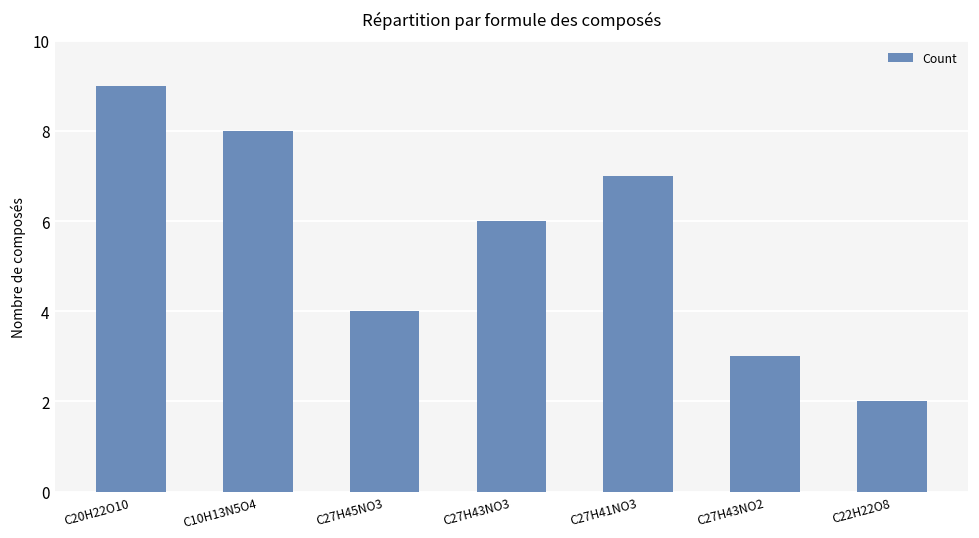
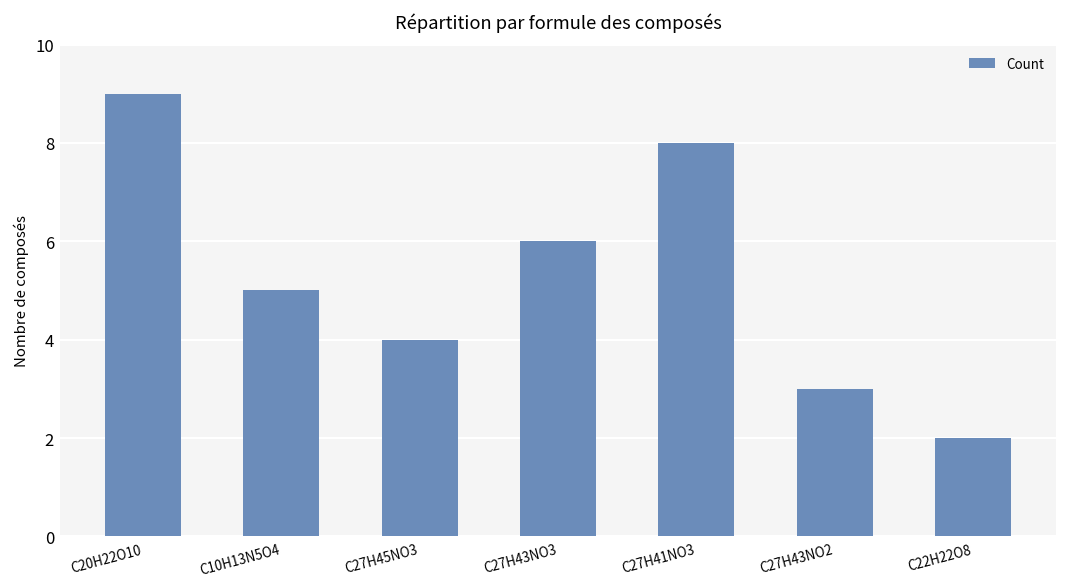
C10H13N5O4: 8 -> 5
C27H41NO3: 7 -> 8
